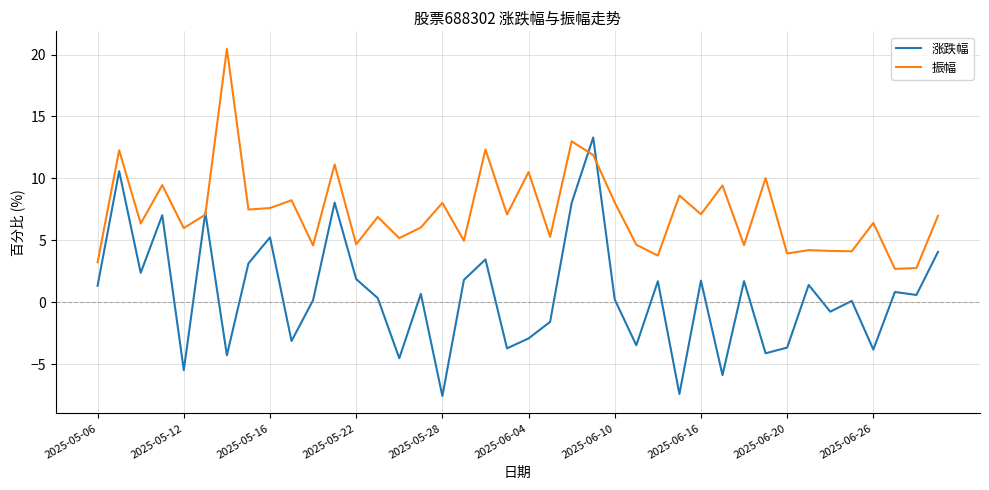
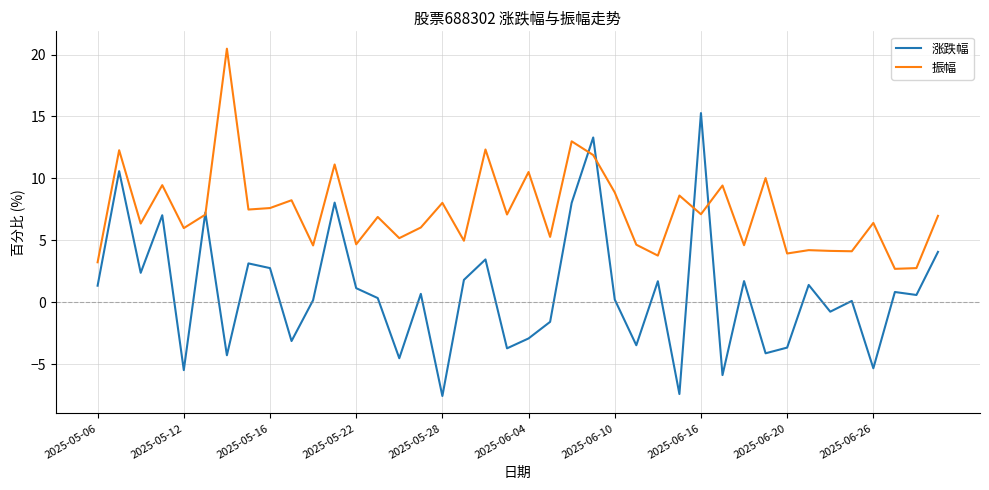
涨跌幅, 2025-05-16: 5.2 -> 2.8
涨跌幅, 2025-05-22: 1.9 -> 1.1
振幅, 2025-06-10: 8.1 -> 8.9
涨跌幅, 2025-06-16: 1.7 -> 15.3
涨跌幅, 2025-06-26: -3.8 -> -5.3
